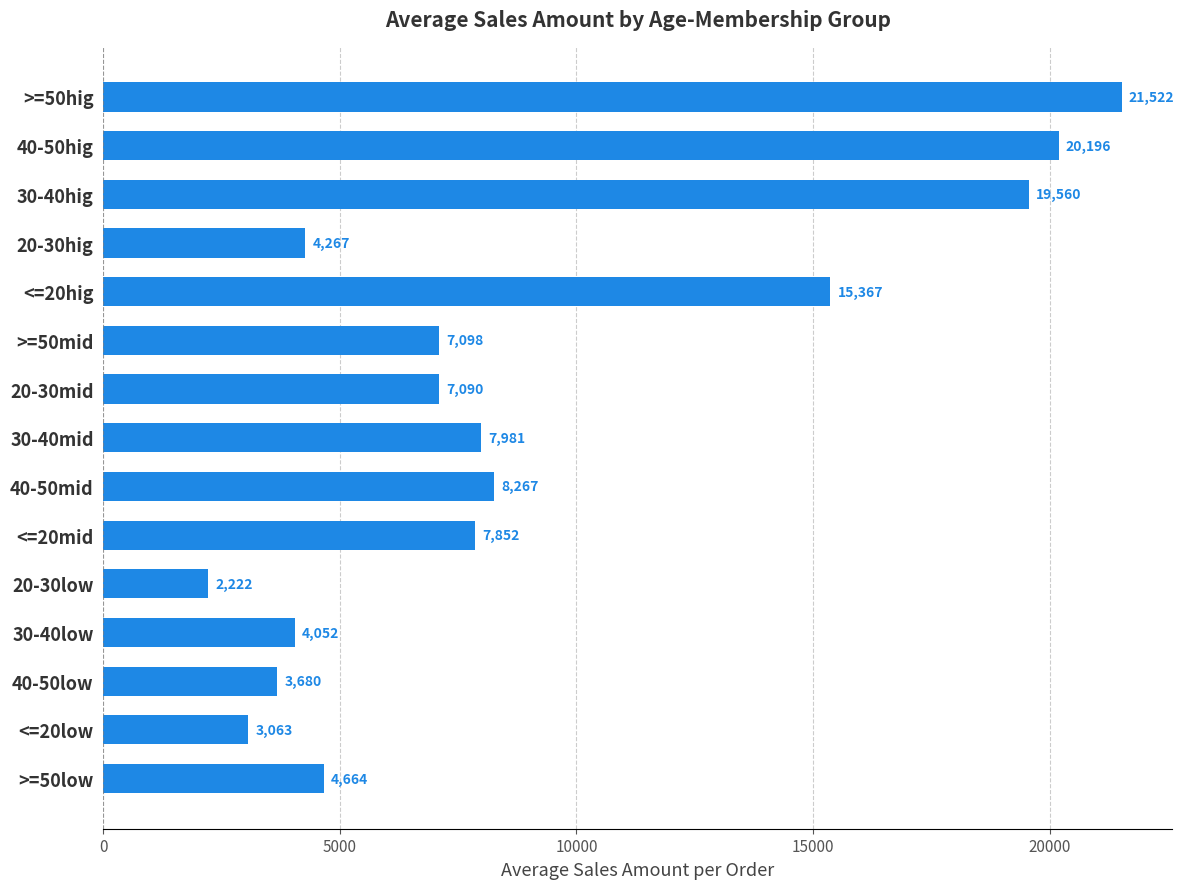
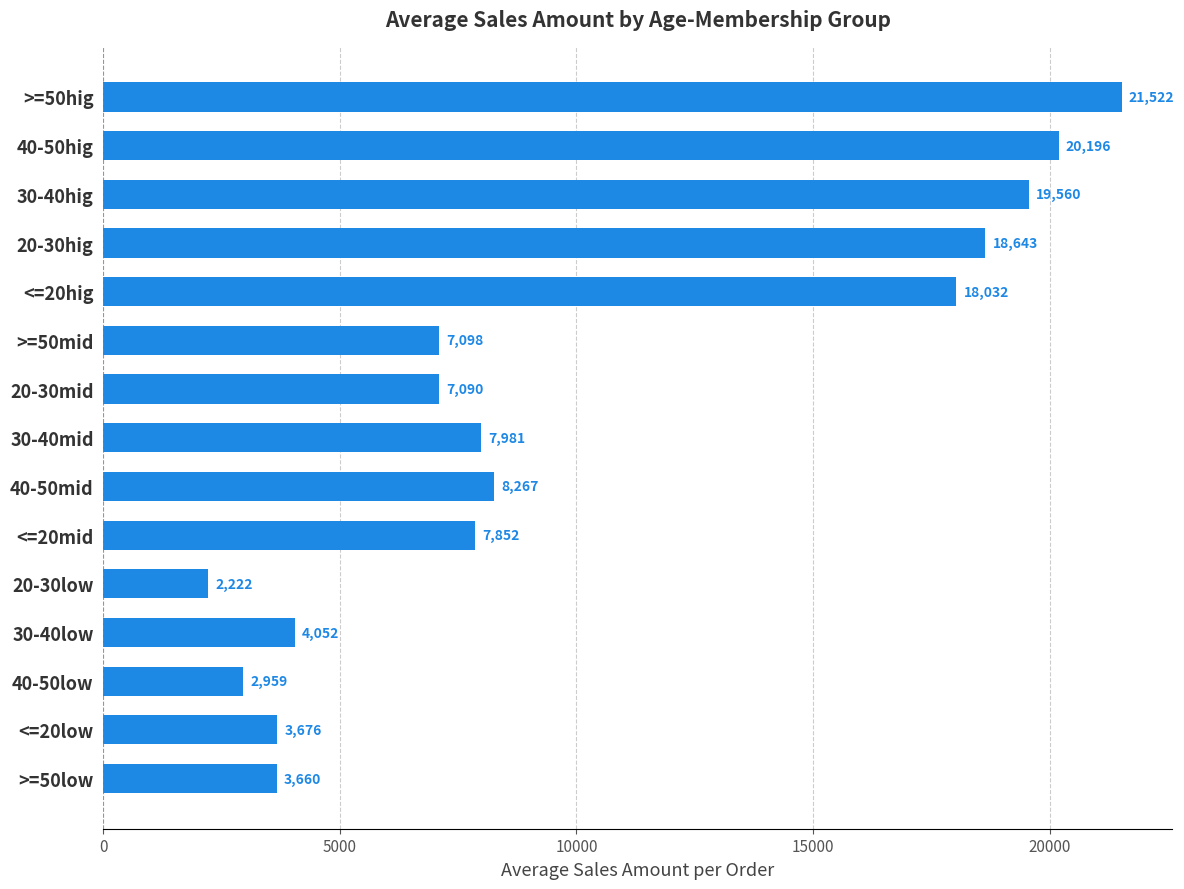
20-30hig: 4,267 -> 18,643
<=20hig: 15,367 -> 18,032
40-50low: 3,680 -> 2,959
<=20low: 3,063 -> 3,676
>=50low: 4,664 -> 3,660
